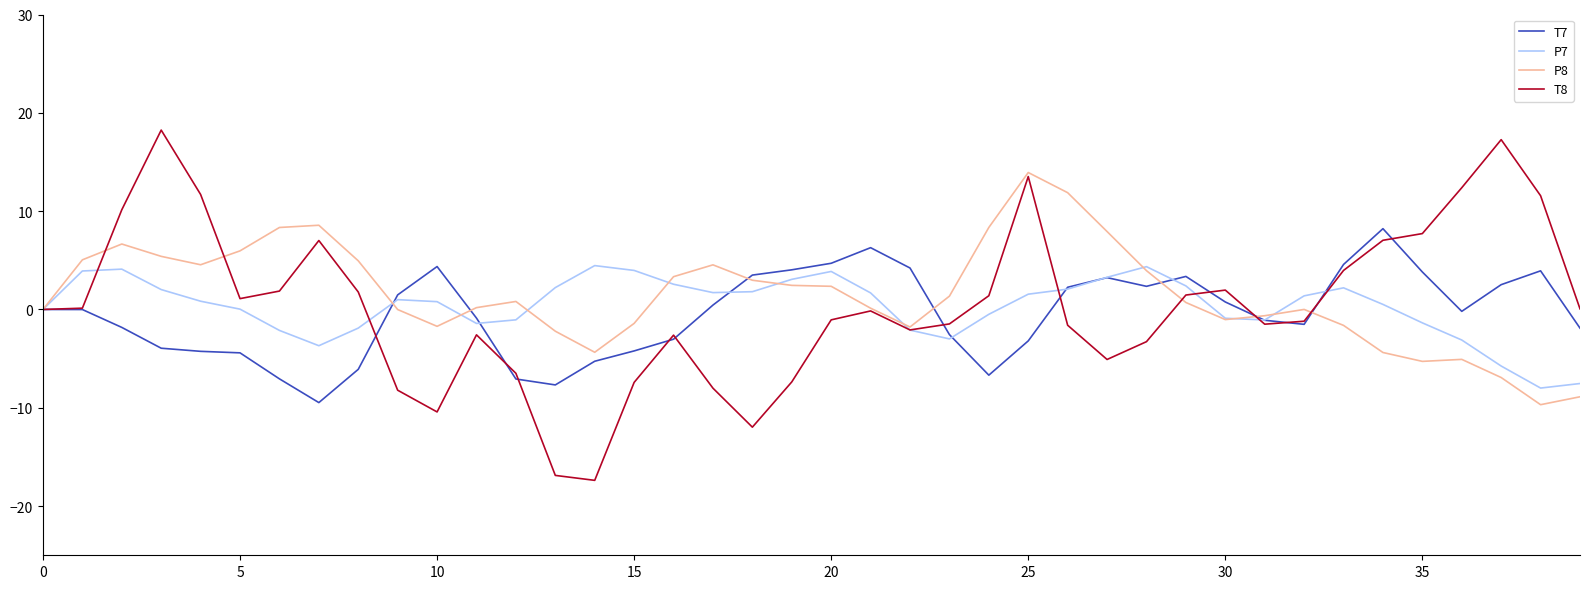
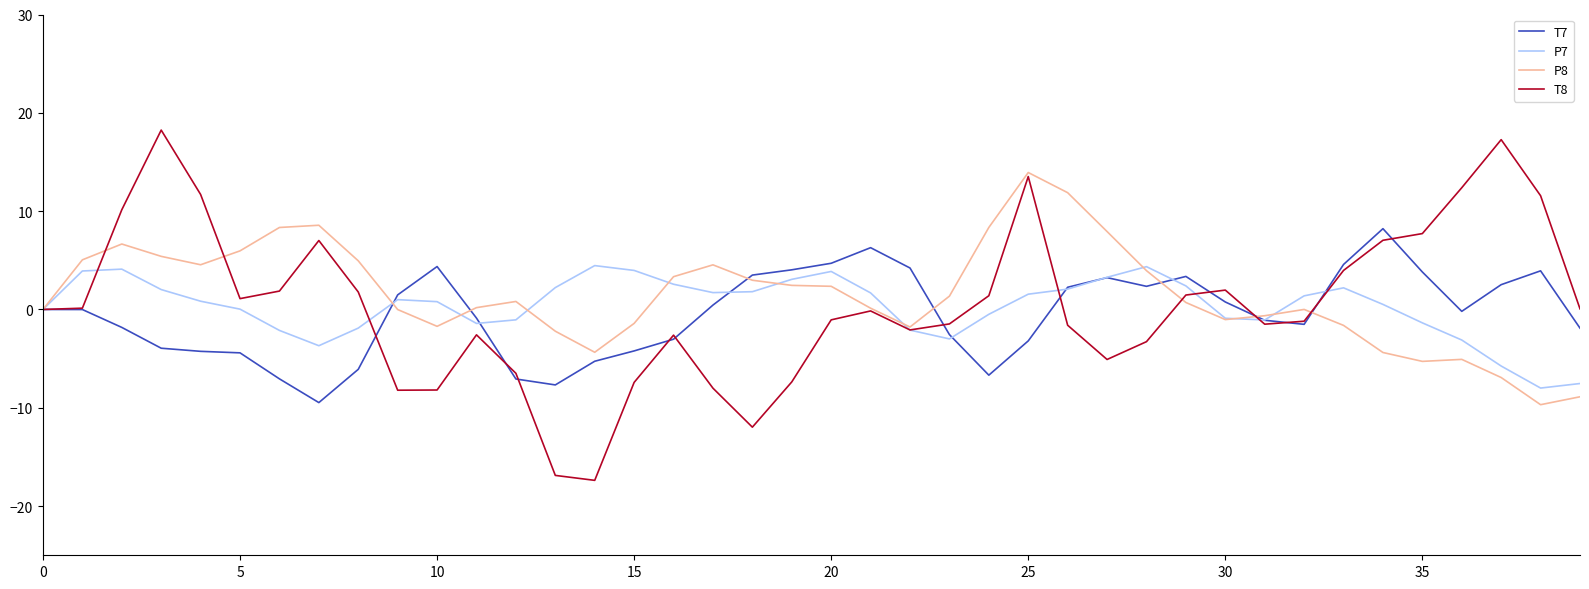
T8, 10: -10 -> -8
